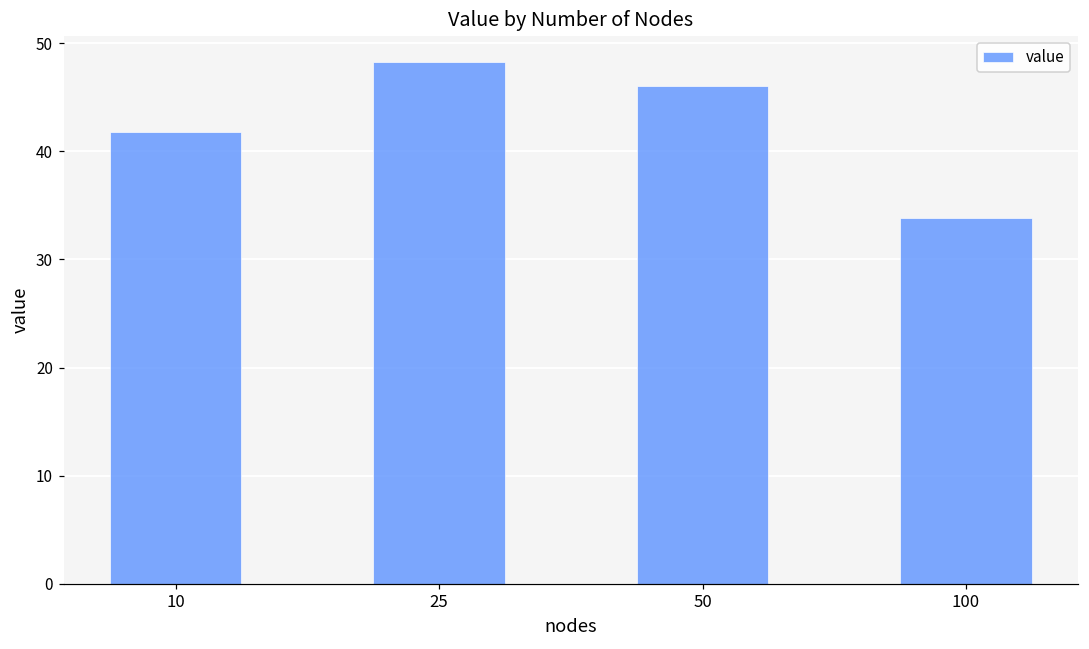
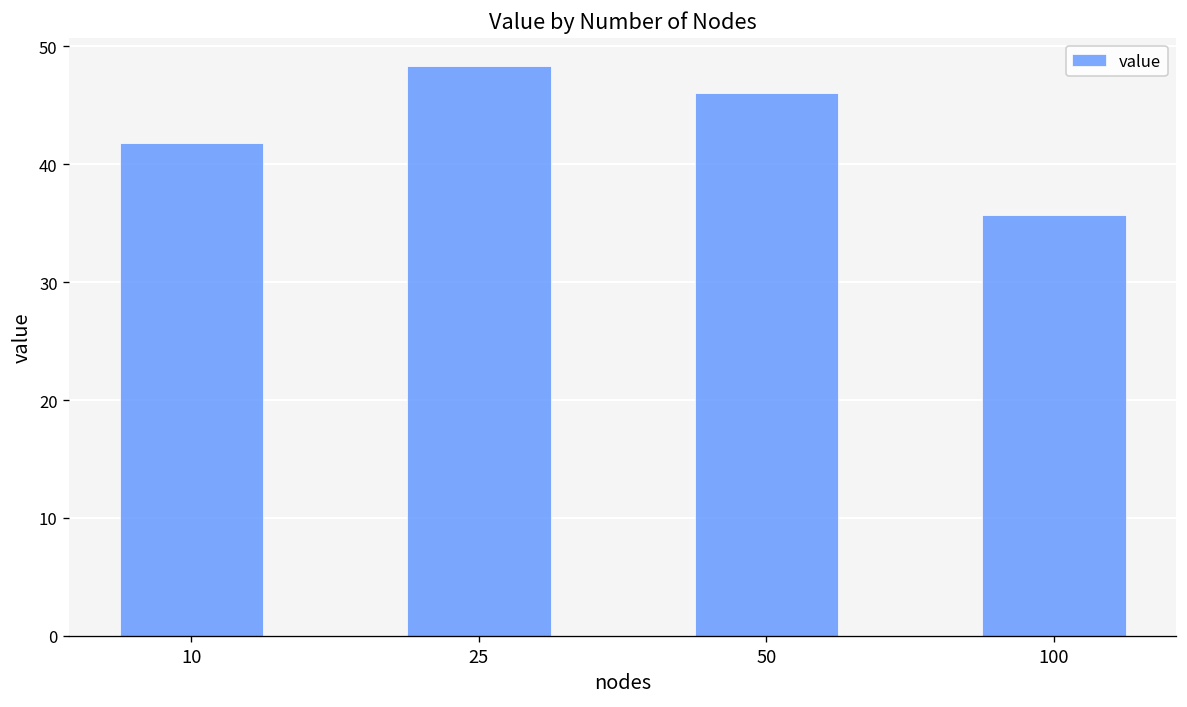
100: 34 -> 36
